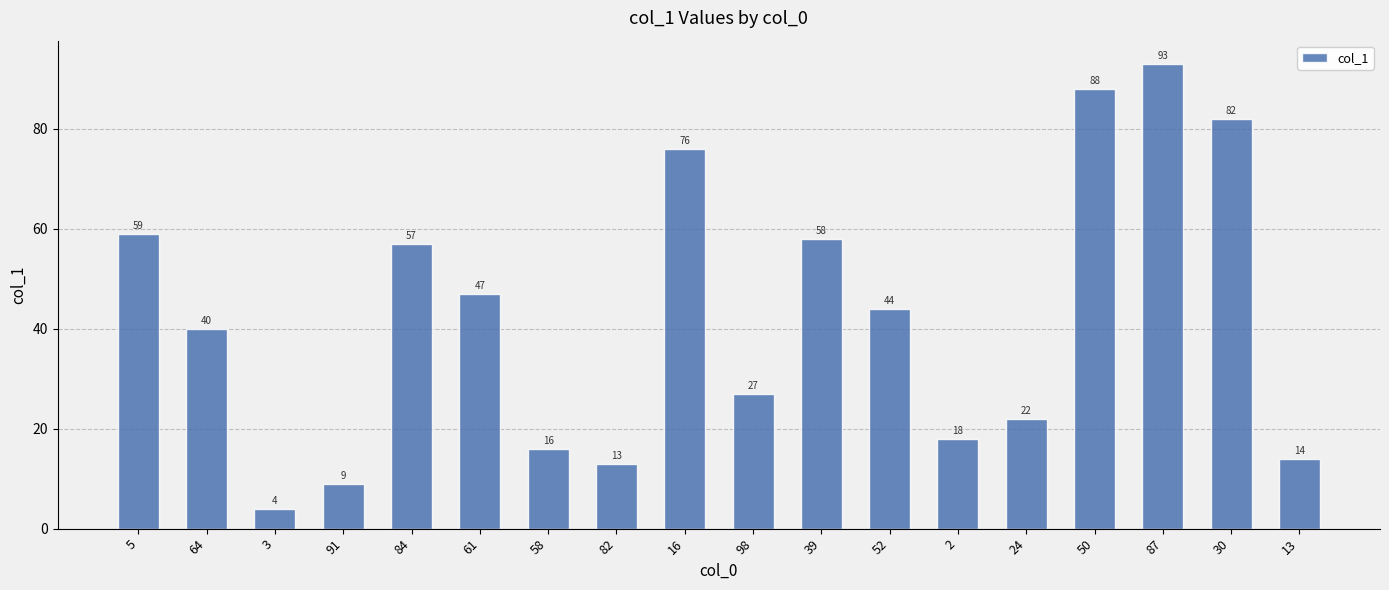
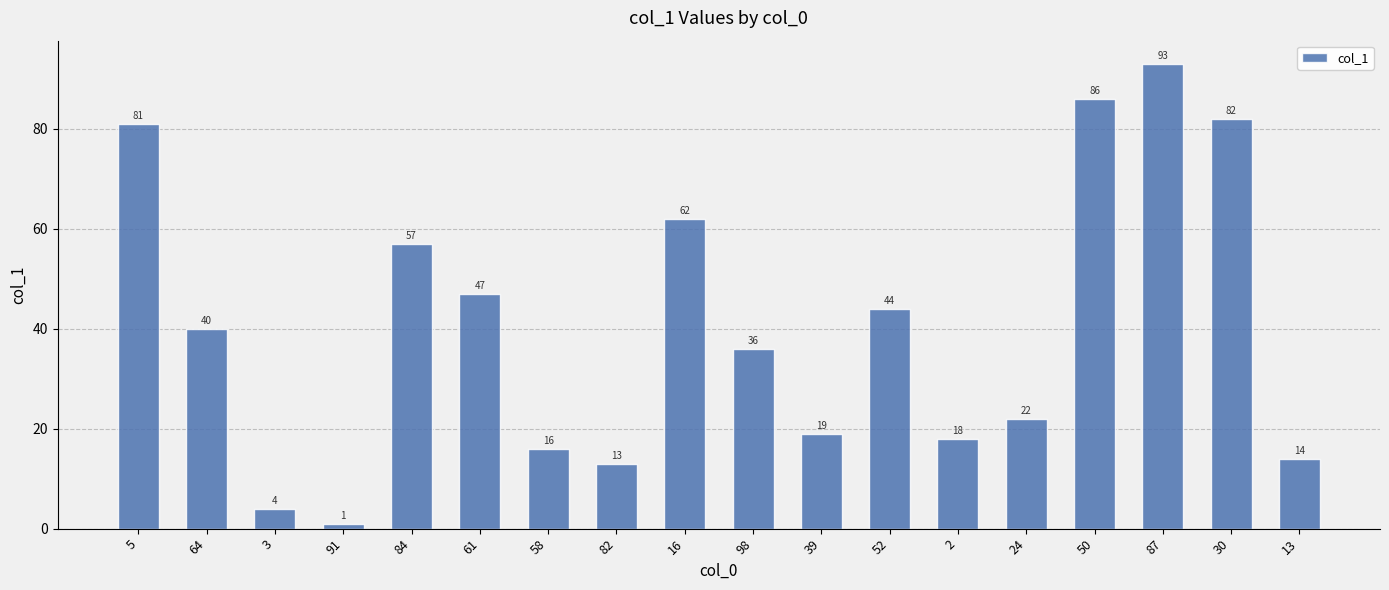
5: 59 -> 81
91: 9 -> 1
16: 76 -> 62
98: 27 -> 36
39: 58 -> 19
50: 88 -> 86
